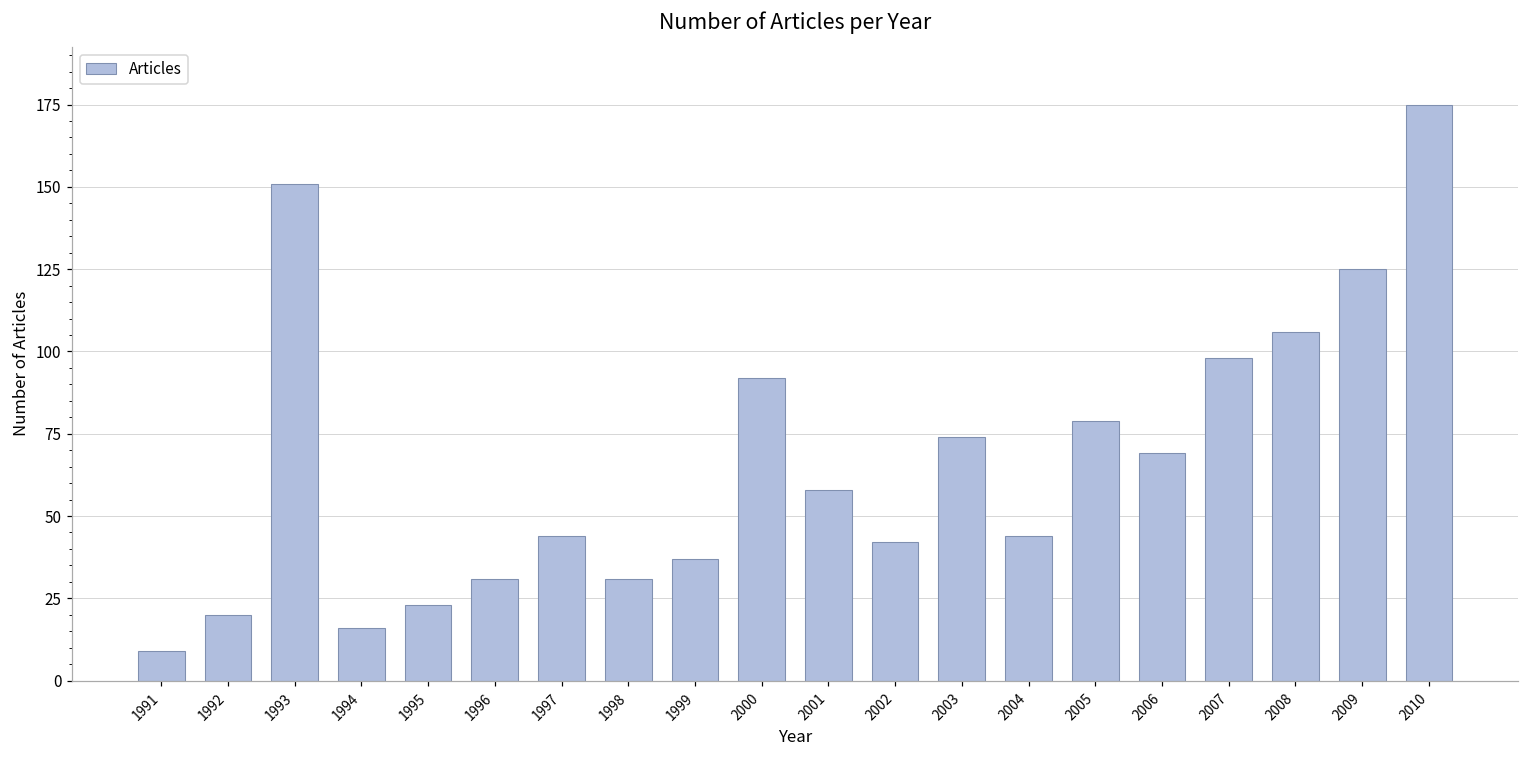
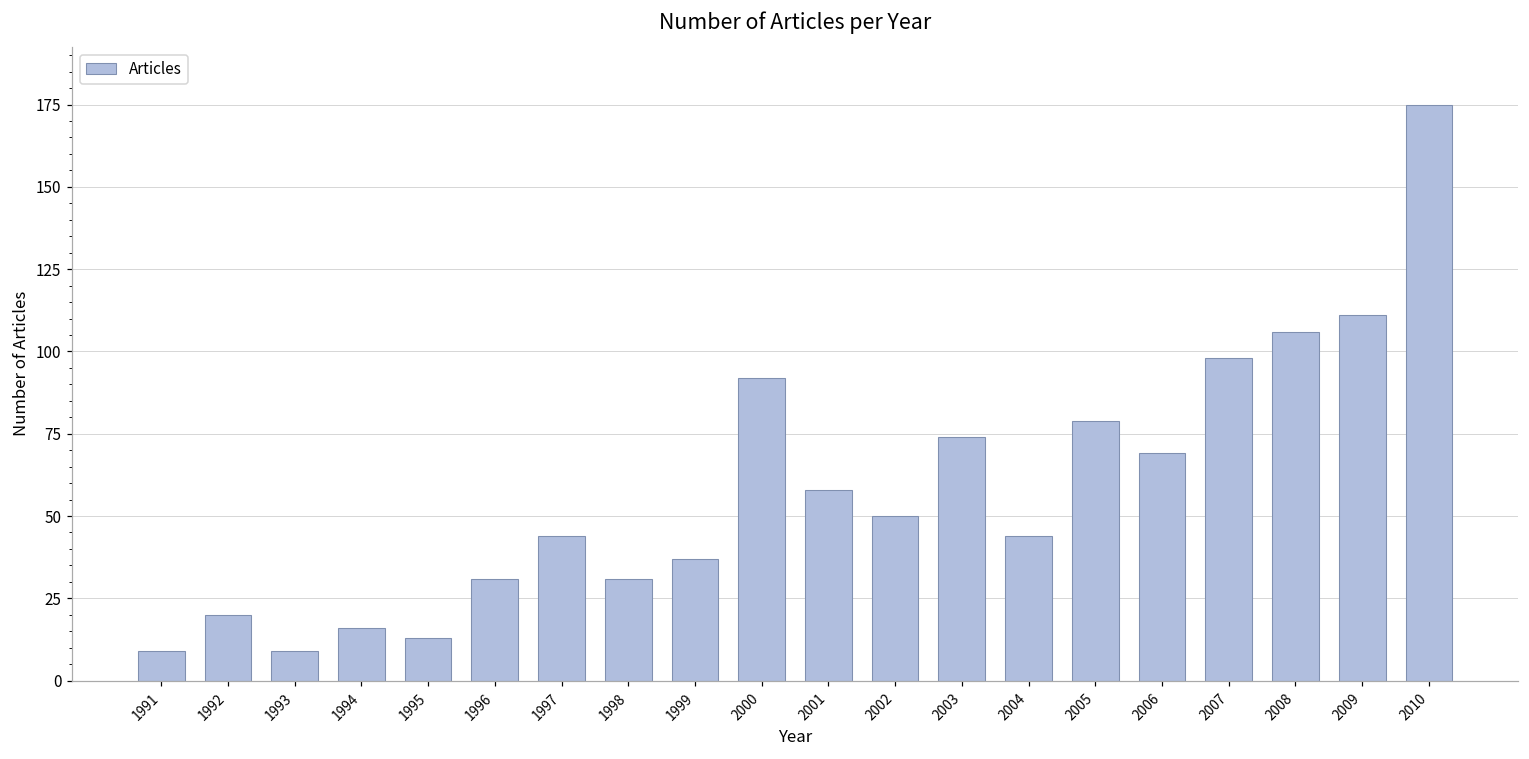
1993: 151 -> 9
1995: 23 -> 13
2002: 42 -> 50
2009: 125 -> 111
